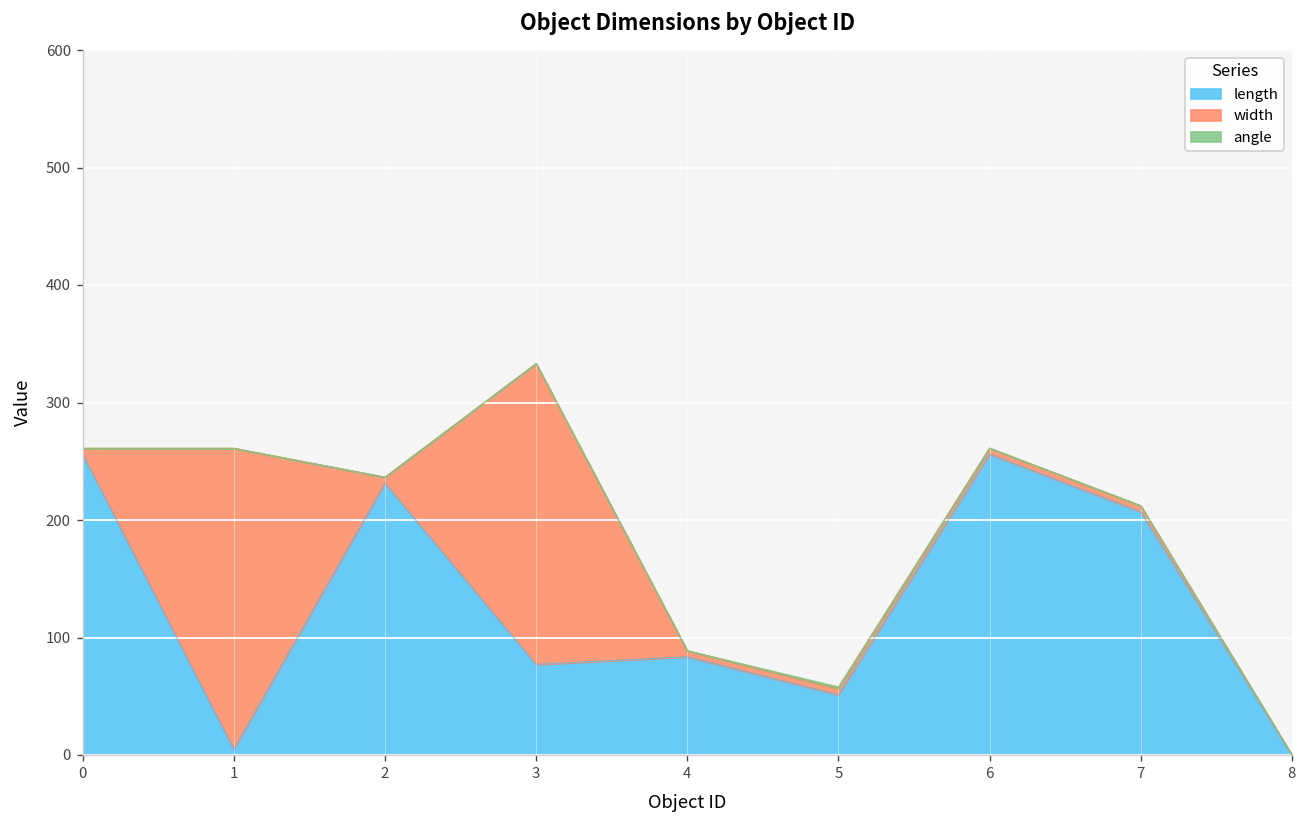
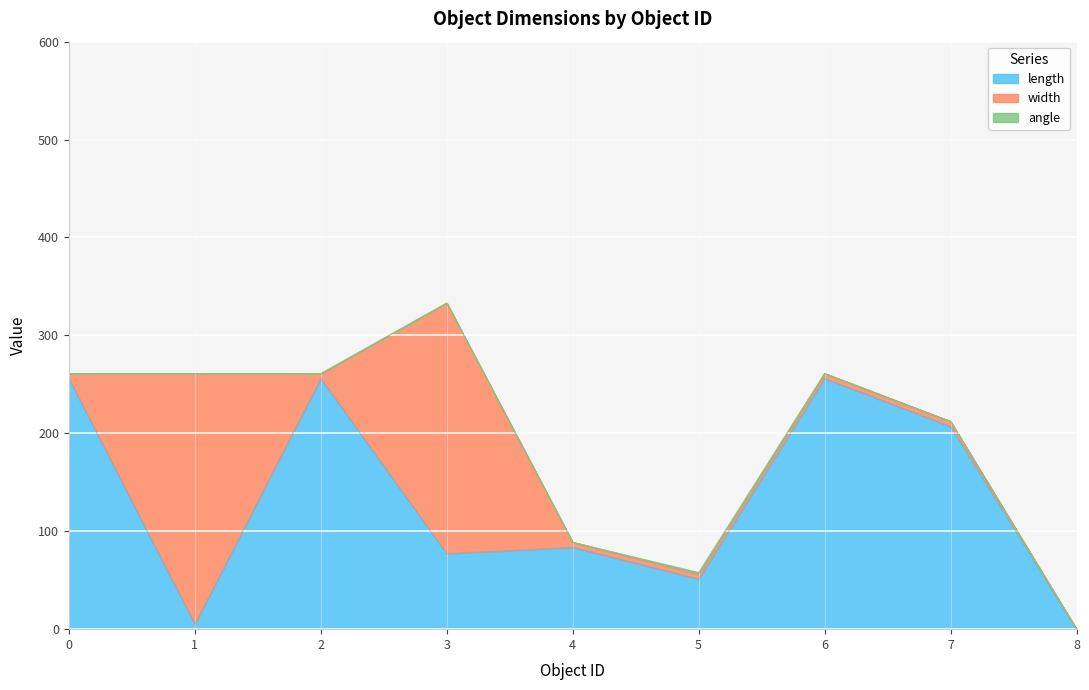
length, 2: 230 -> 260
